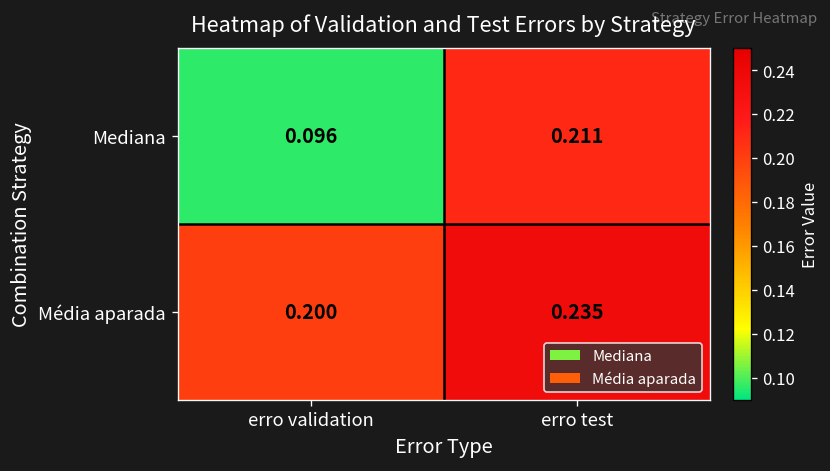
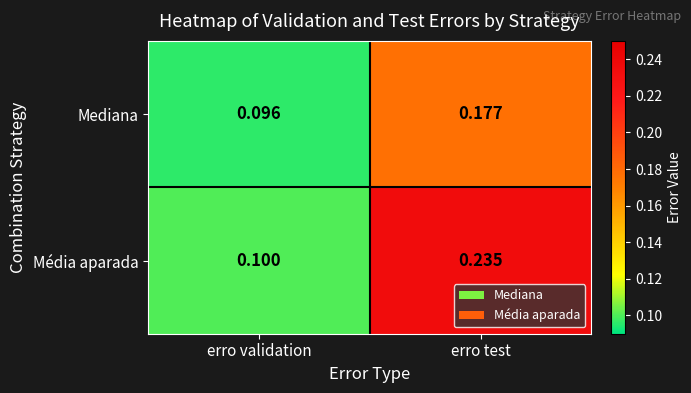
Mediana, erro test: 0.211 -> 0.177
Média aparada, erro validation: 0.200 -> 0.100
